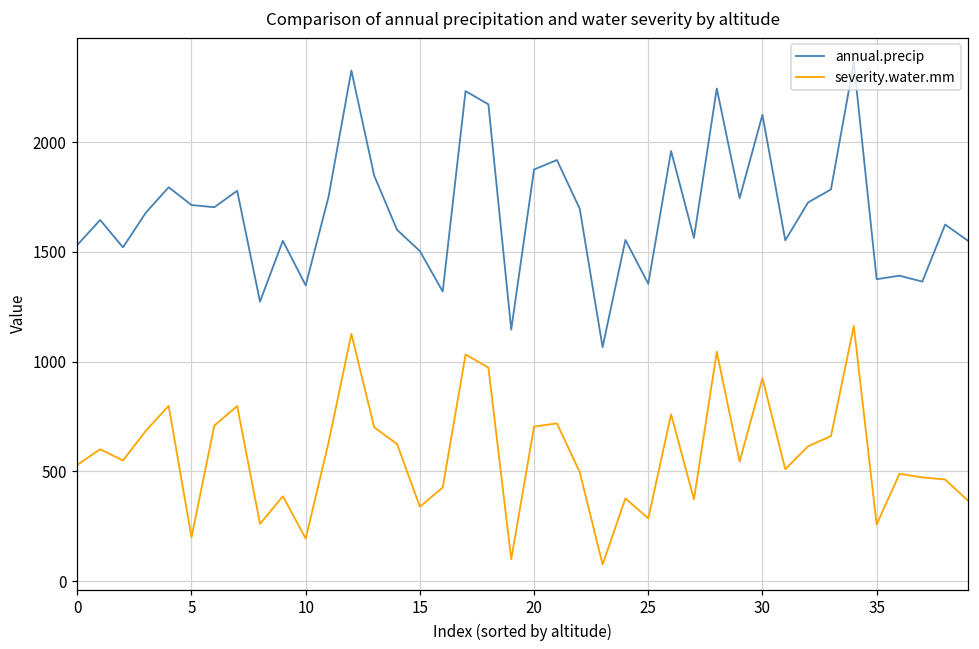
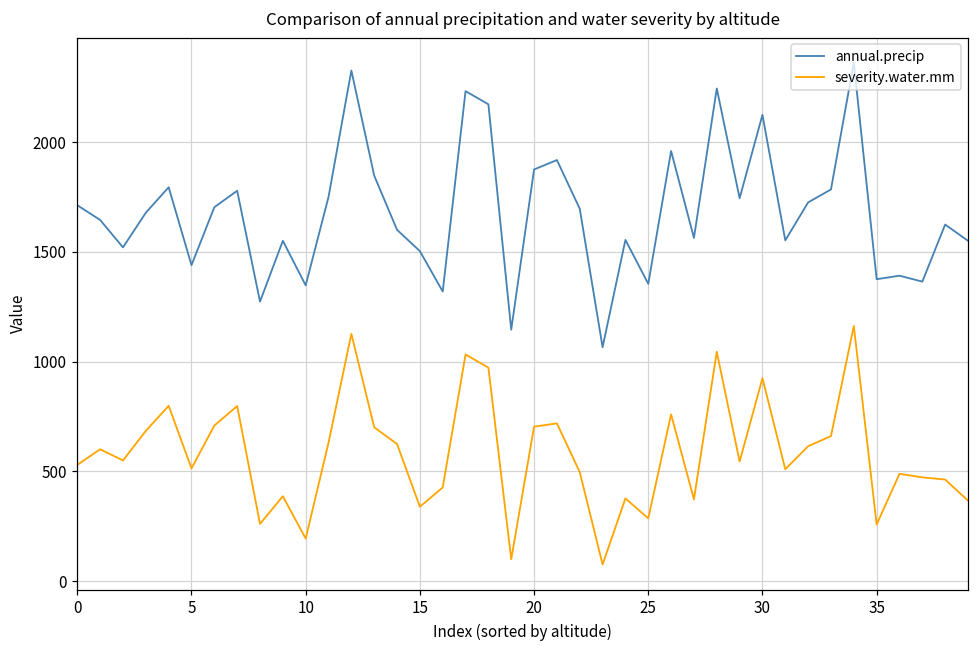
annual.precip, 0: 1530 -> 1710
annual.precip, 5: 1710 -> 1440
severity.water.mm, 5: 200 -> 510
